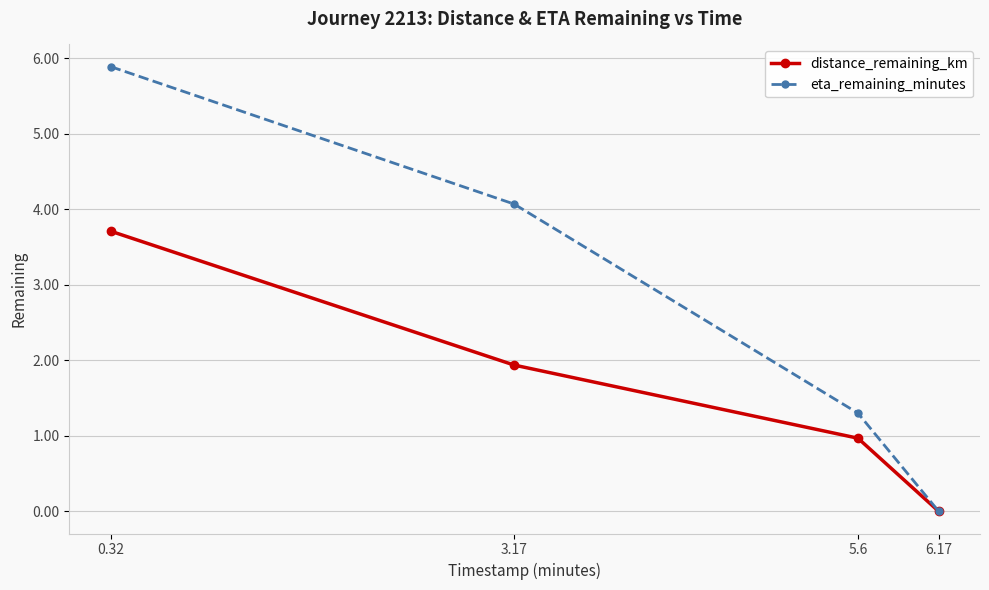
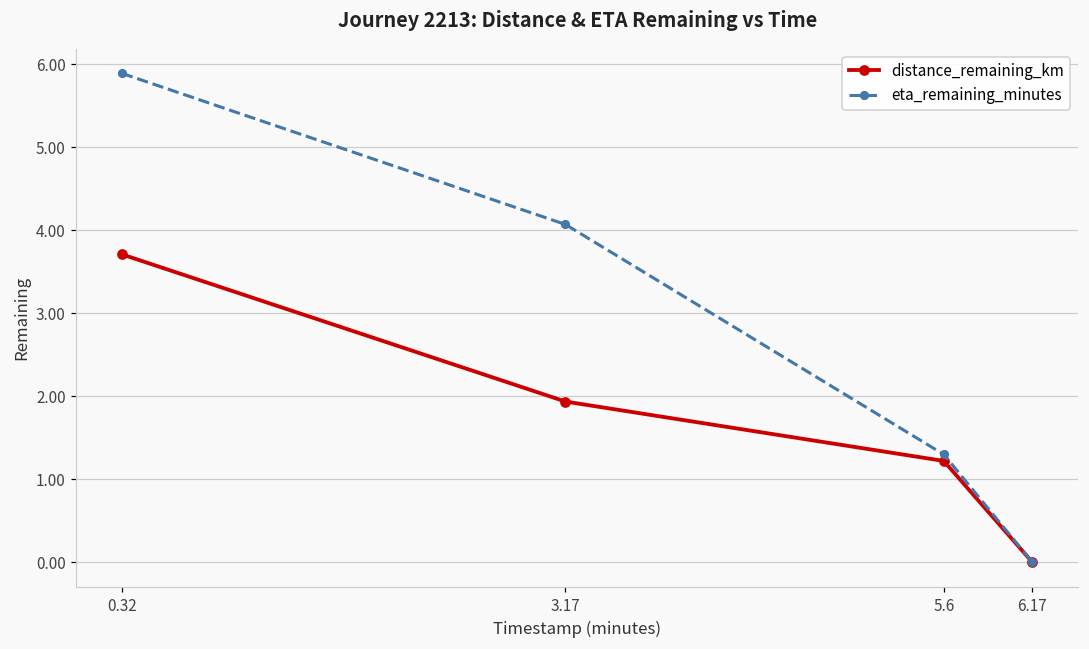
distance_remaining_km, 5.6: 1.0 -> 1.2
